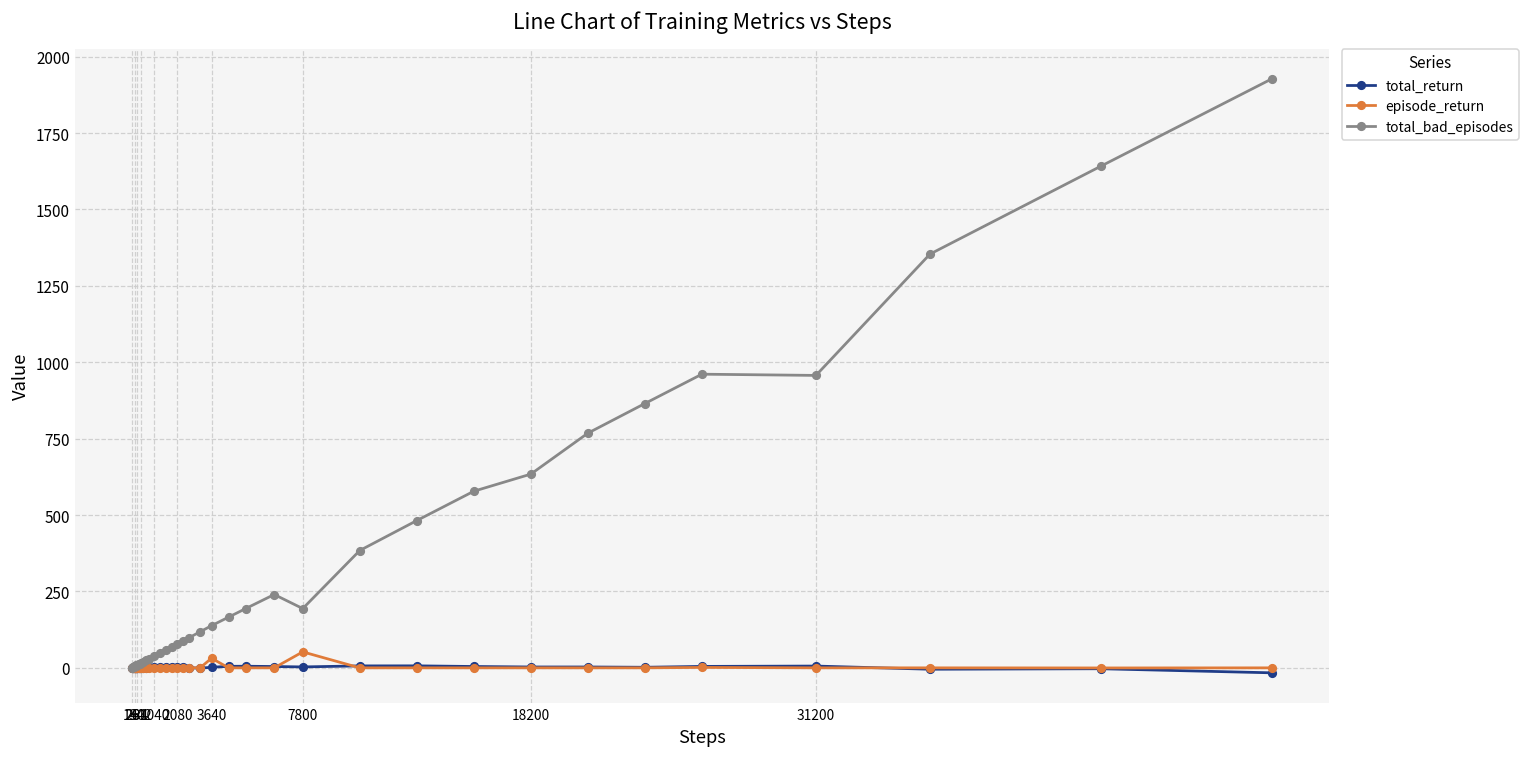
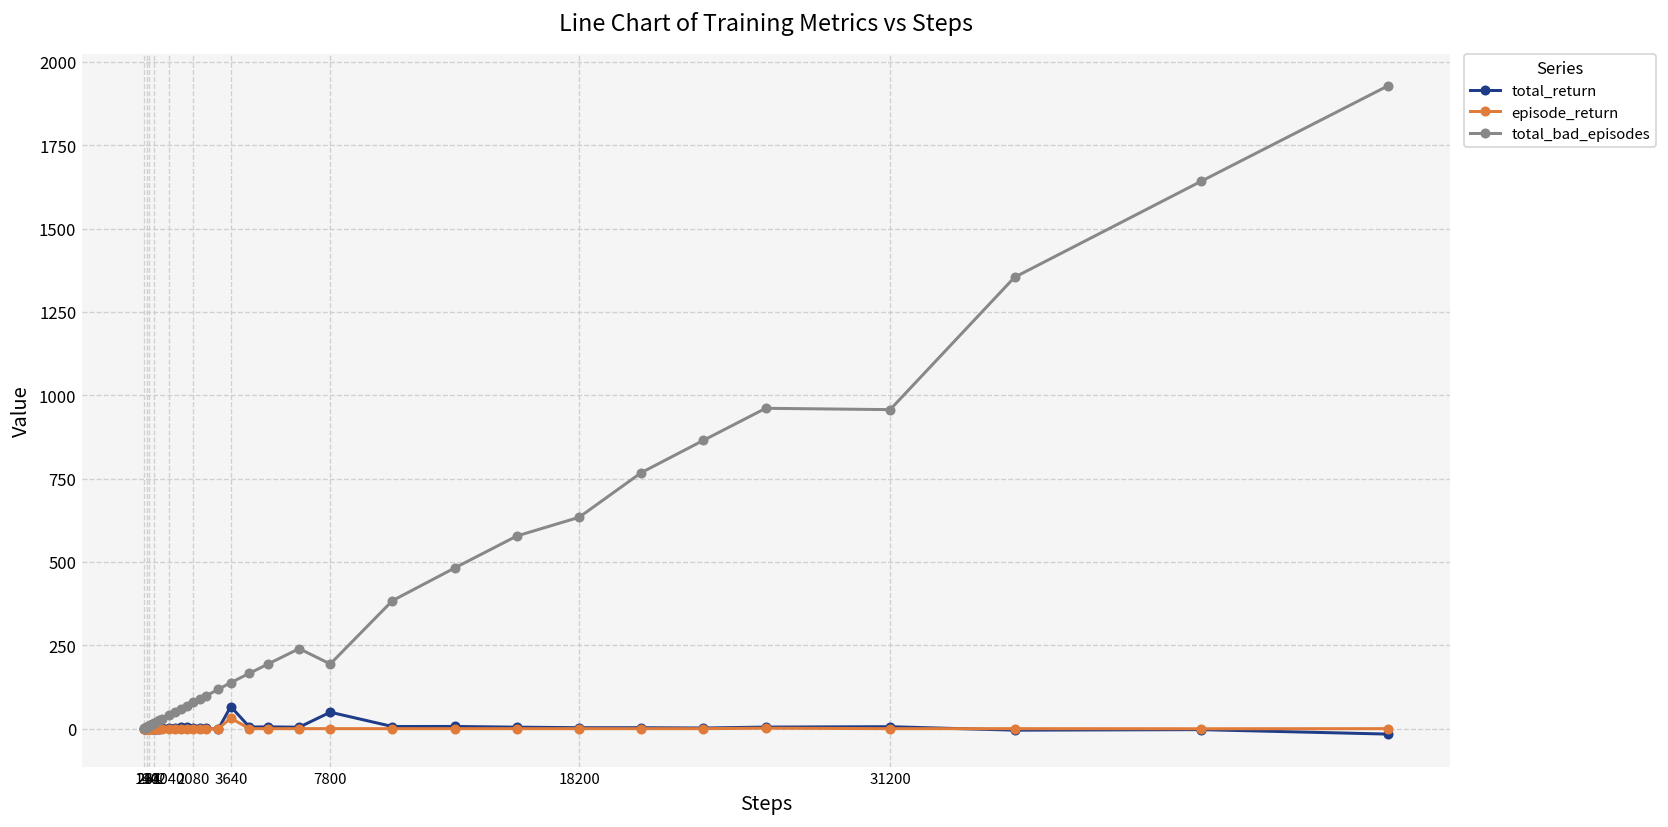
total_return, 3640: 0 -> 70
total_return, 7800: 0 -> 50
episode_return, 7800: 50 -> 0
